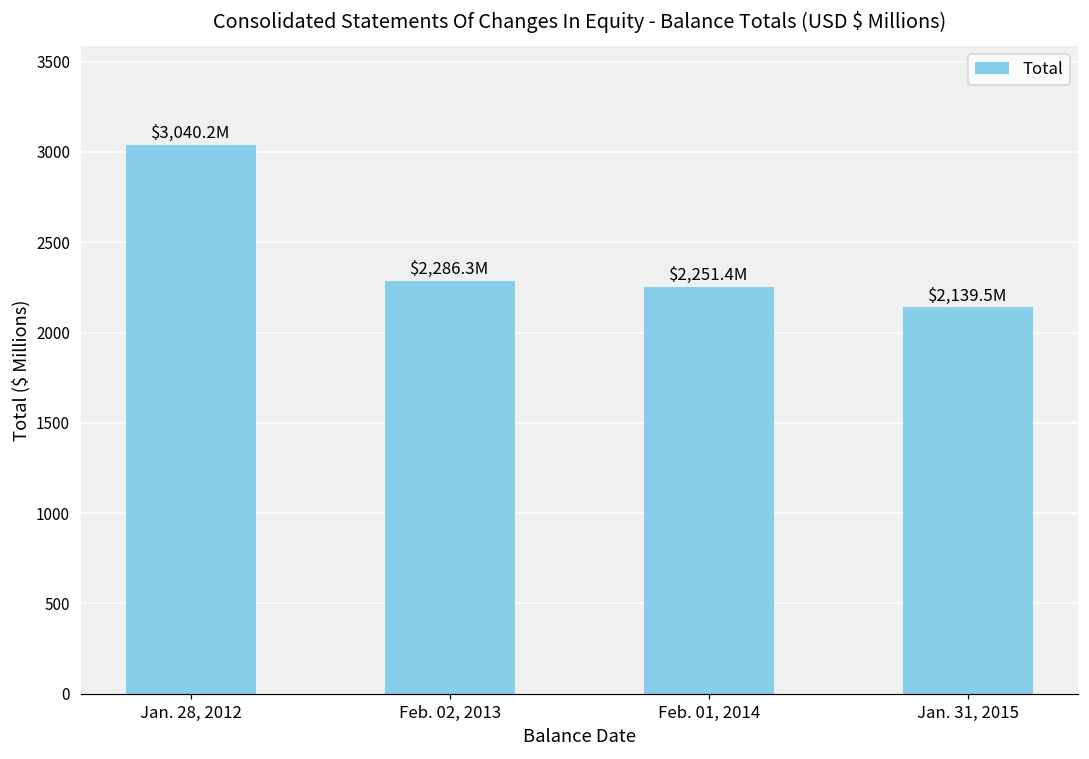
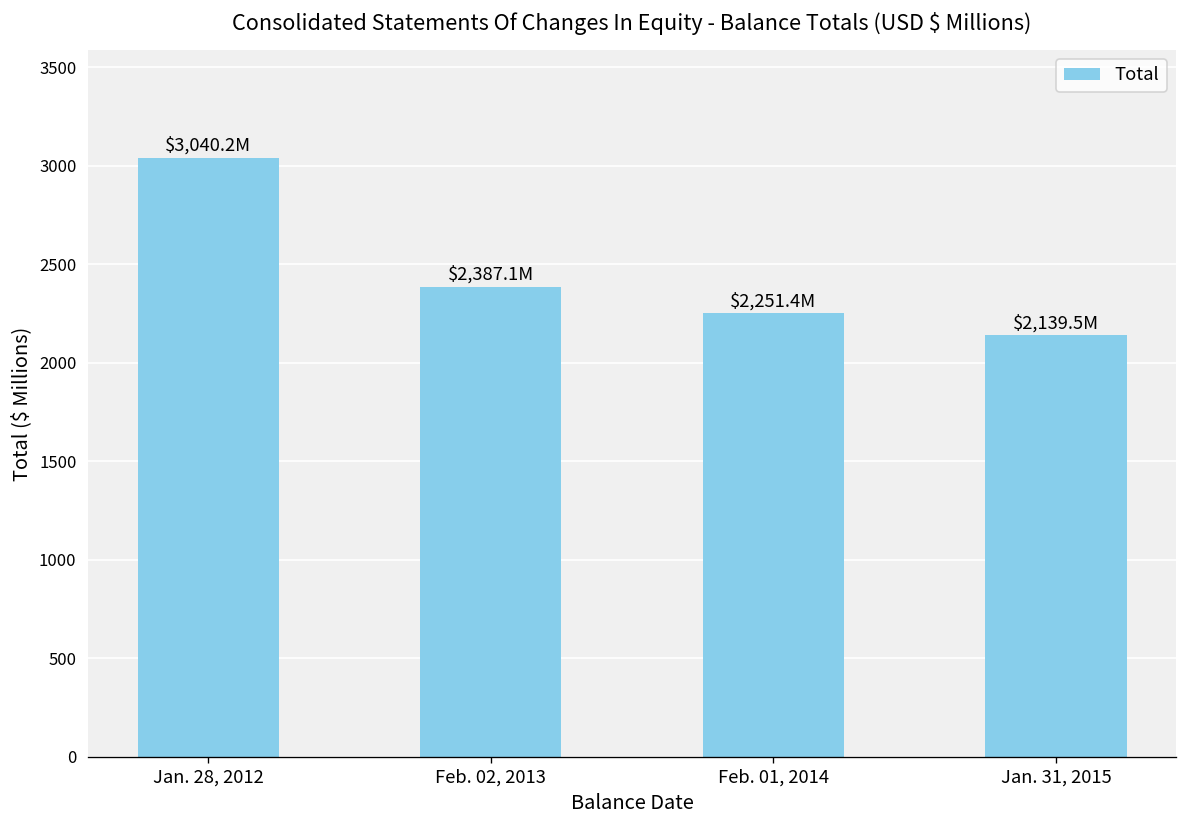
Feb. 02, 2013: $2,286.3M -> $2,387.1M
